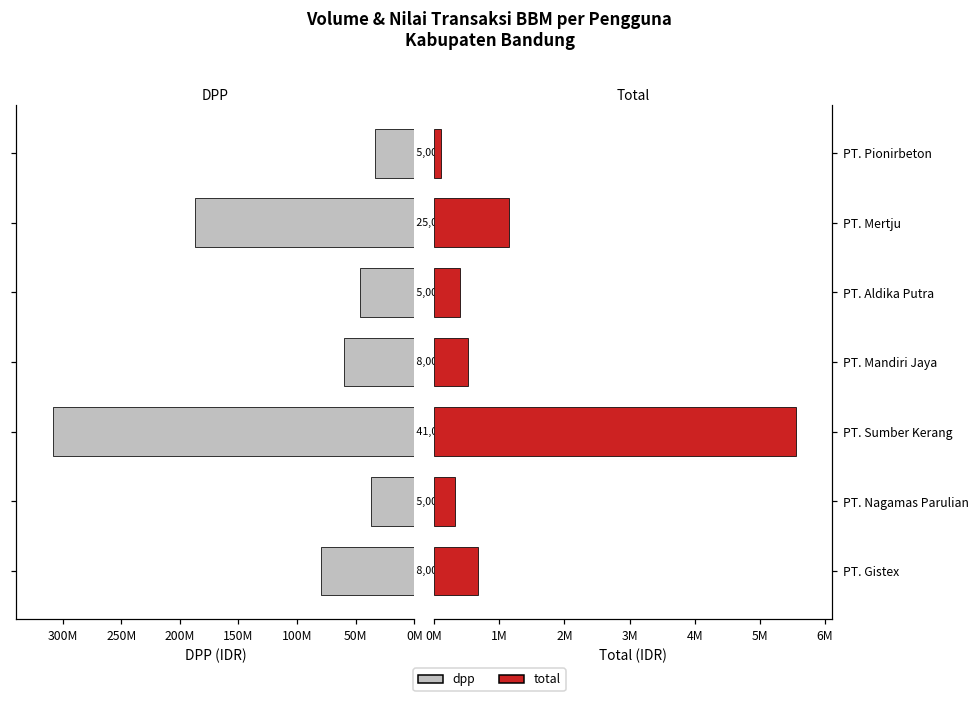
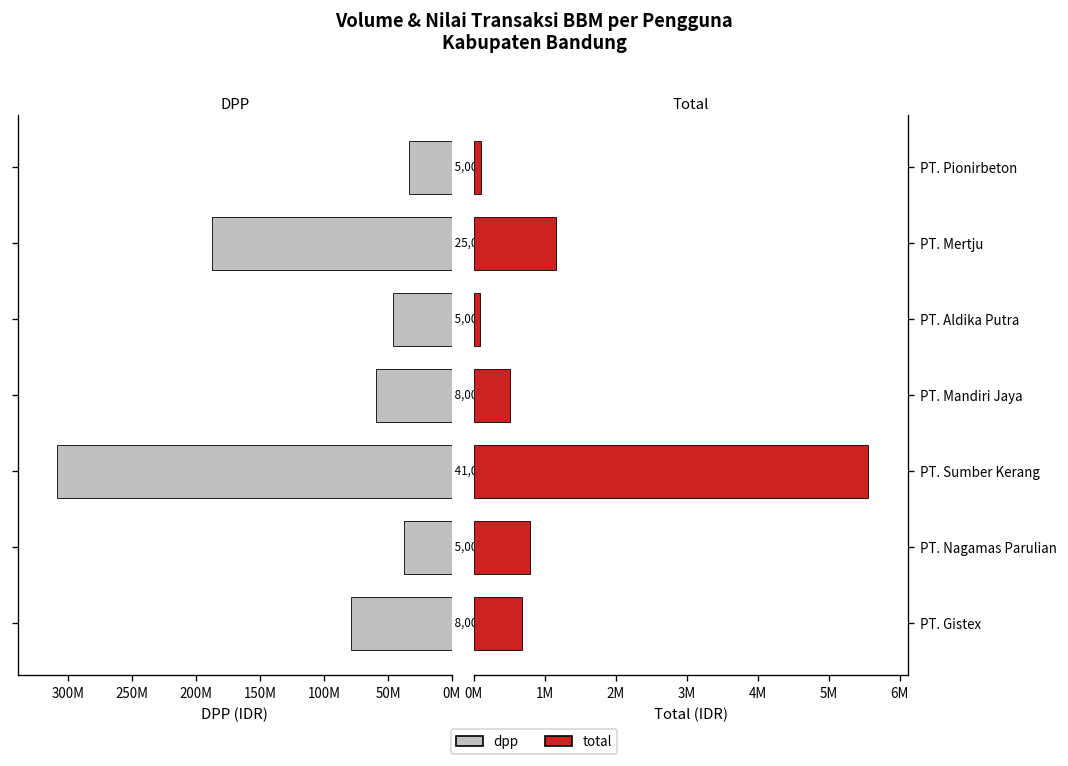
Total, PT. Aldika Putra: 400000 -> 100000
Total, PT. Nagamas Parulian: 300000 -> 800000
